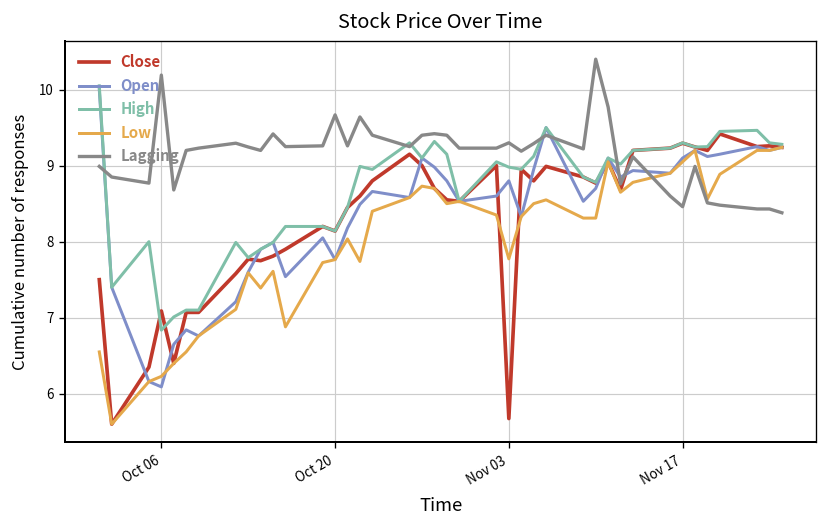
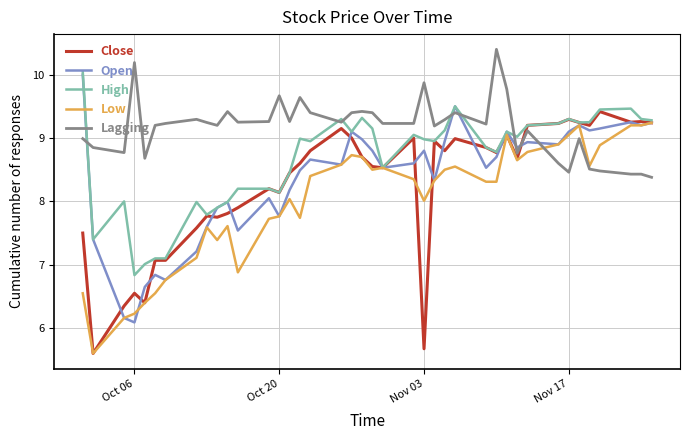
Close, Oct 06: 7.1 -> 6.6
Low, Nov 03: 7.8 -> 8.0
Lagging, Nov 03: 9.3 -> 9.9
